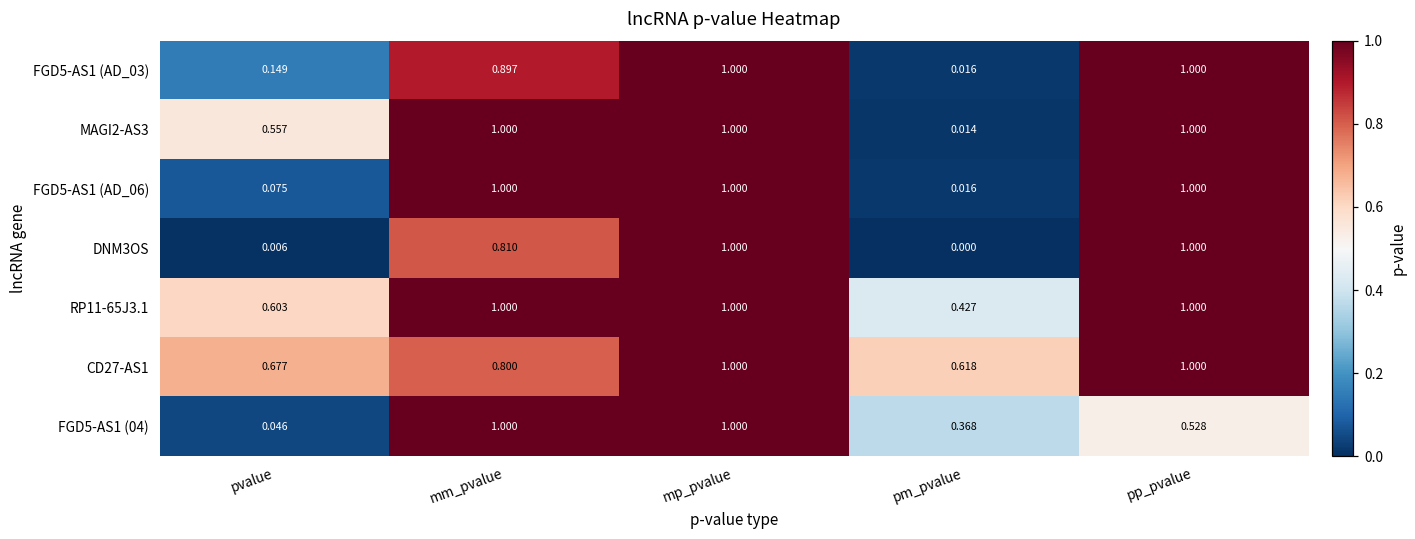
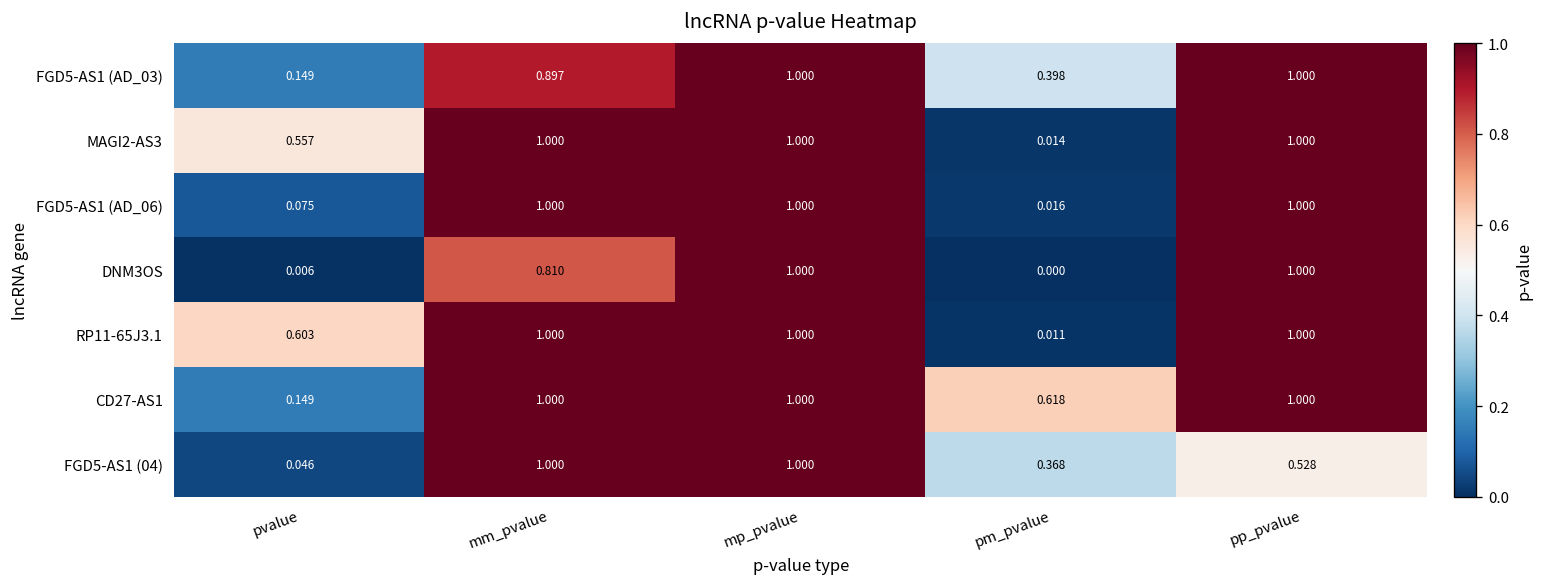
FGD5-AS1 (AD_03), pm_pvalue: 0.016 -> 0.398
RP11-65J3.1, pm_pvalue: 0.427 -> 0.011
CD27-AS1, pvalue: 0.677 -> 0.149
CD27-AS1, mm_pvalue: 0.800 -> 1.000
